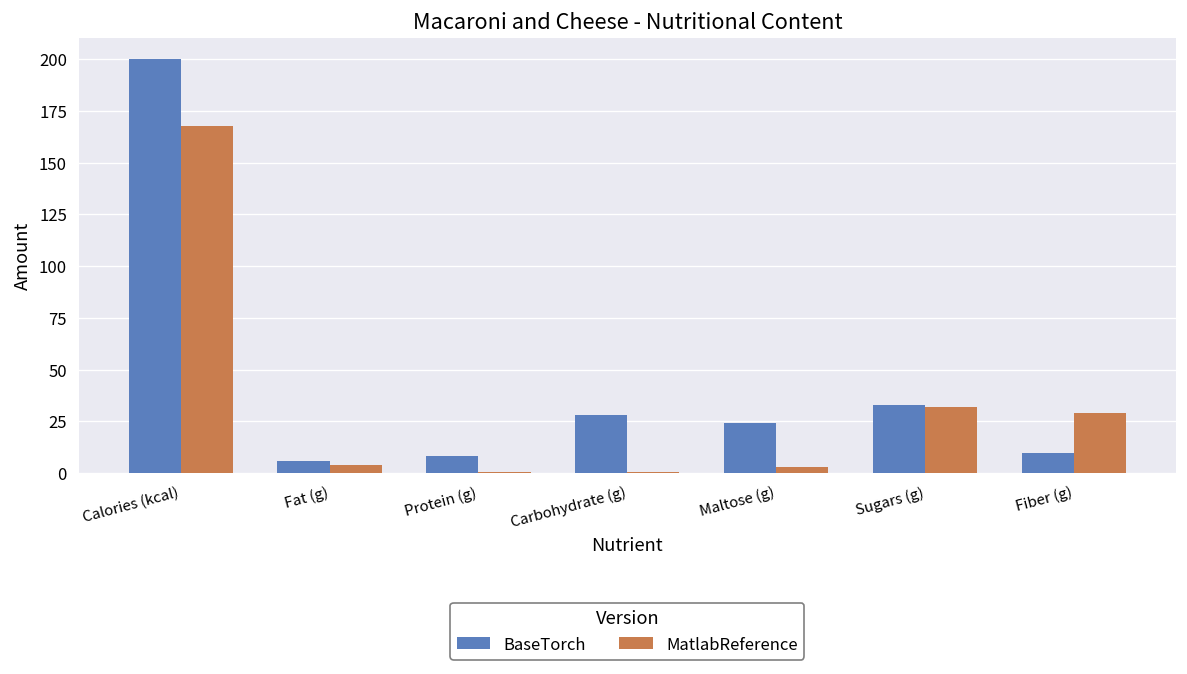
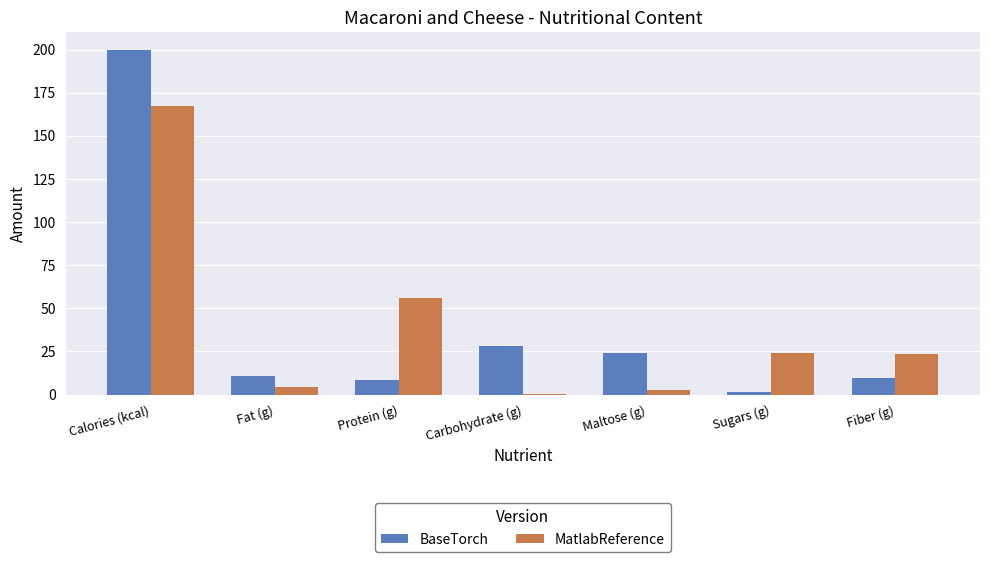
BaseTorch, Fat (g): 6 -> 11
MatlabReference, Protein (g): 1 -> 56
BaseTorch, Sugars (g): 33 -> 1
MatlabReference, Sugars (g): 32 -> 24
MatlabReference, Fiber (g): 29 -> 24
